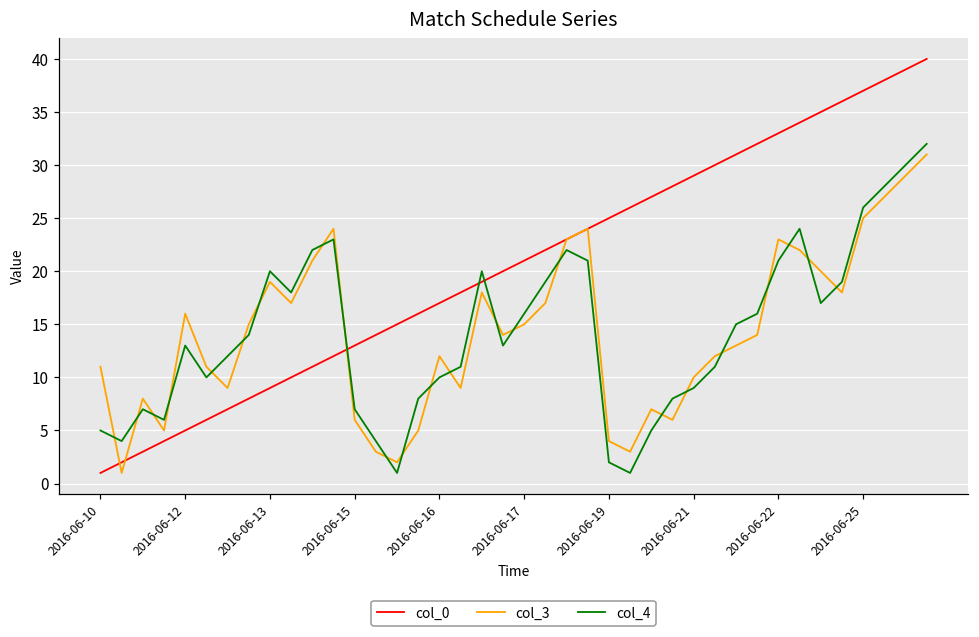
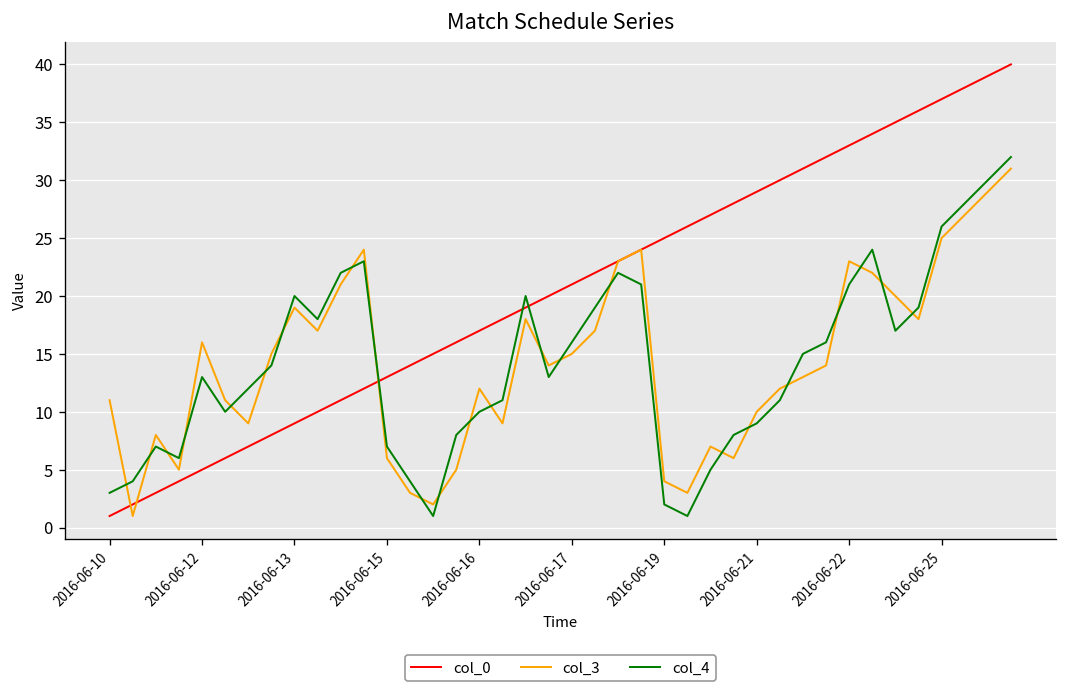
col_4, 2016-06-10: 5 -> 3
